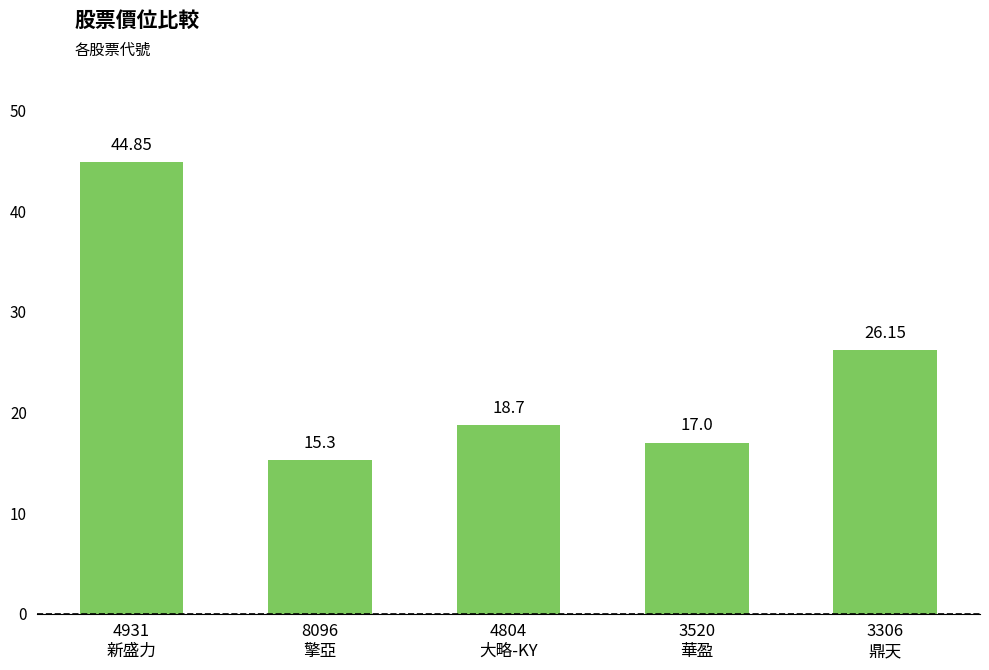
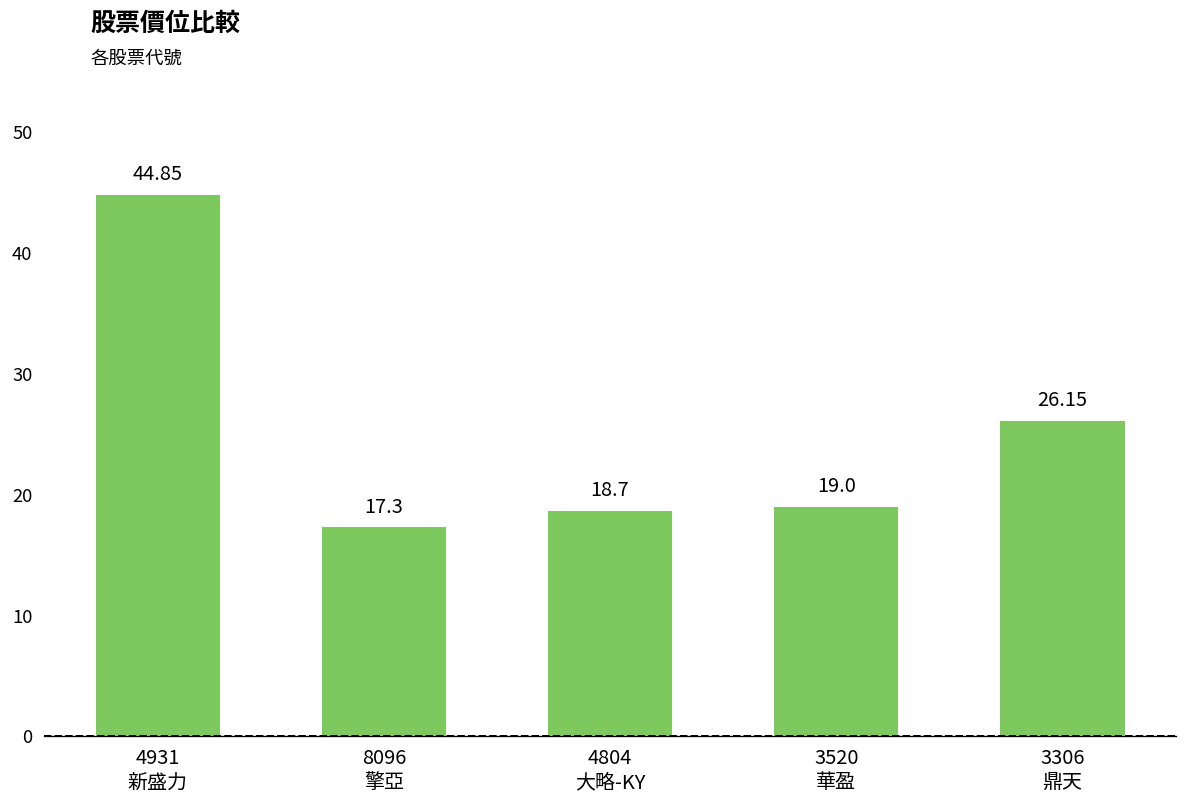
8096 擎亞: 15.3 -> 17.3
3520 華盈: 17.0 -> 19.0
